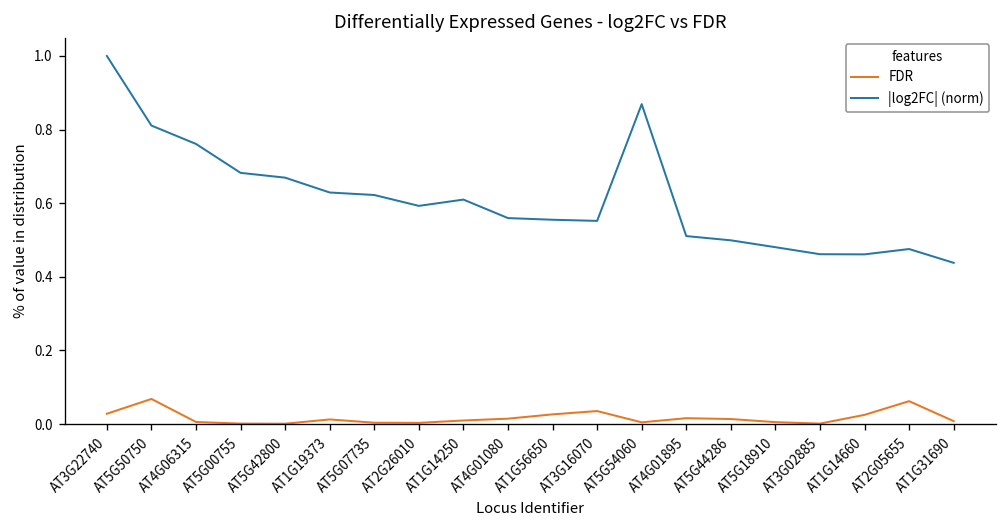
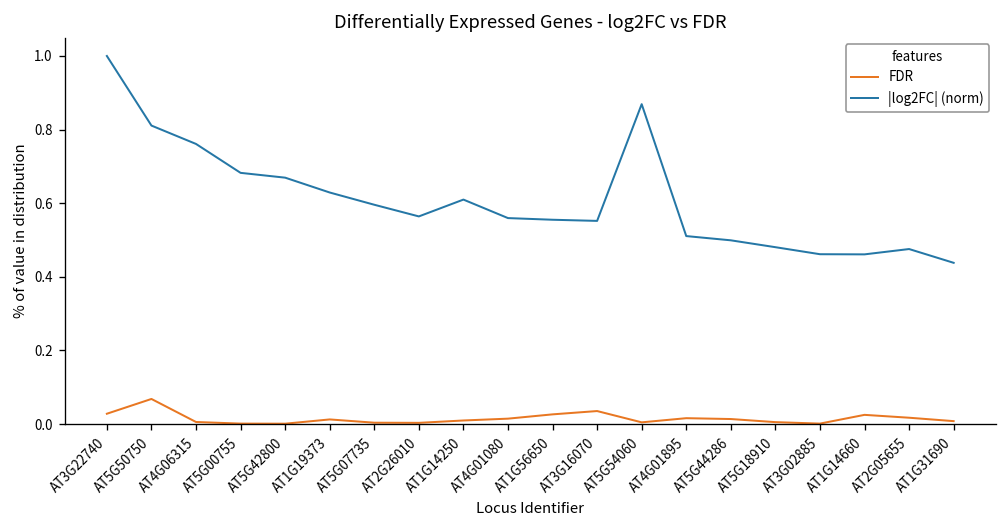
|log2FC| (norm), AT5G07735: 0.62 -> 0.60
|log2FC| (norm), AT2G26010: 0.59 -> 0.56
FDR, AT2G05655: 0.06 -> 0.02
